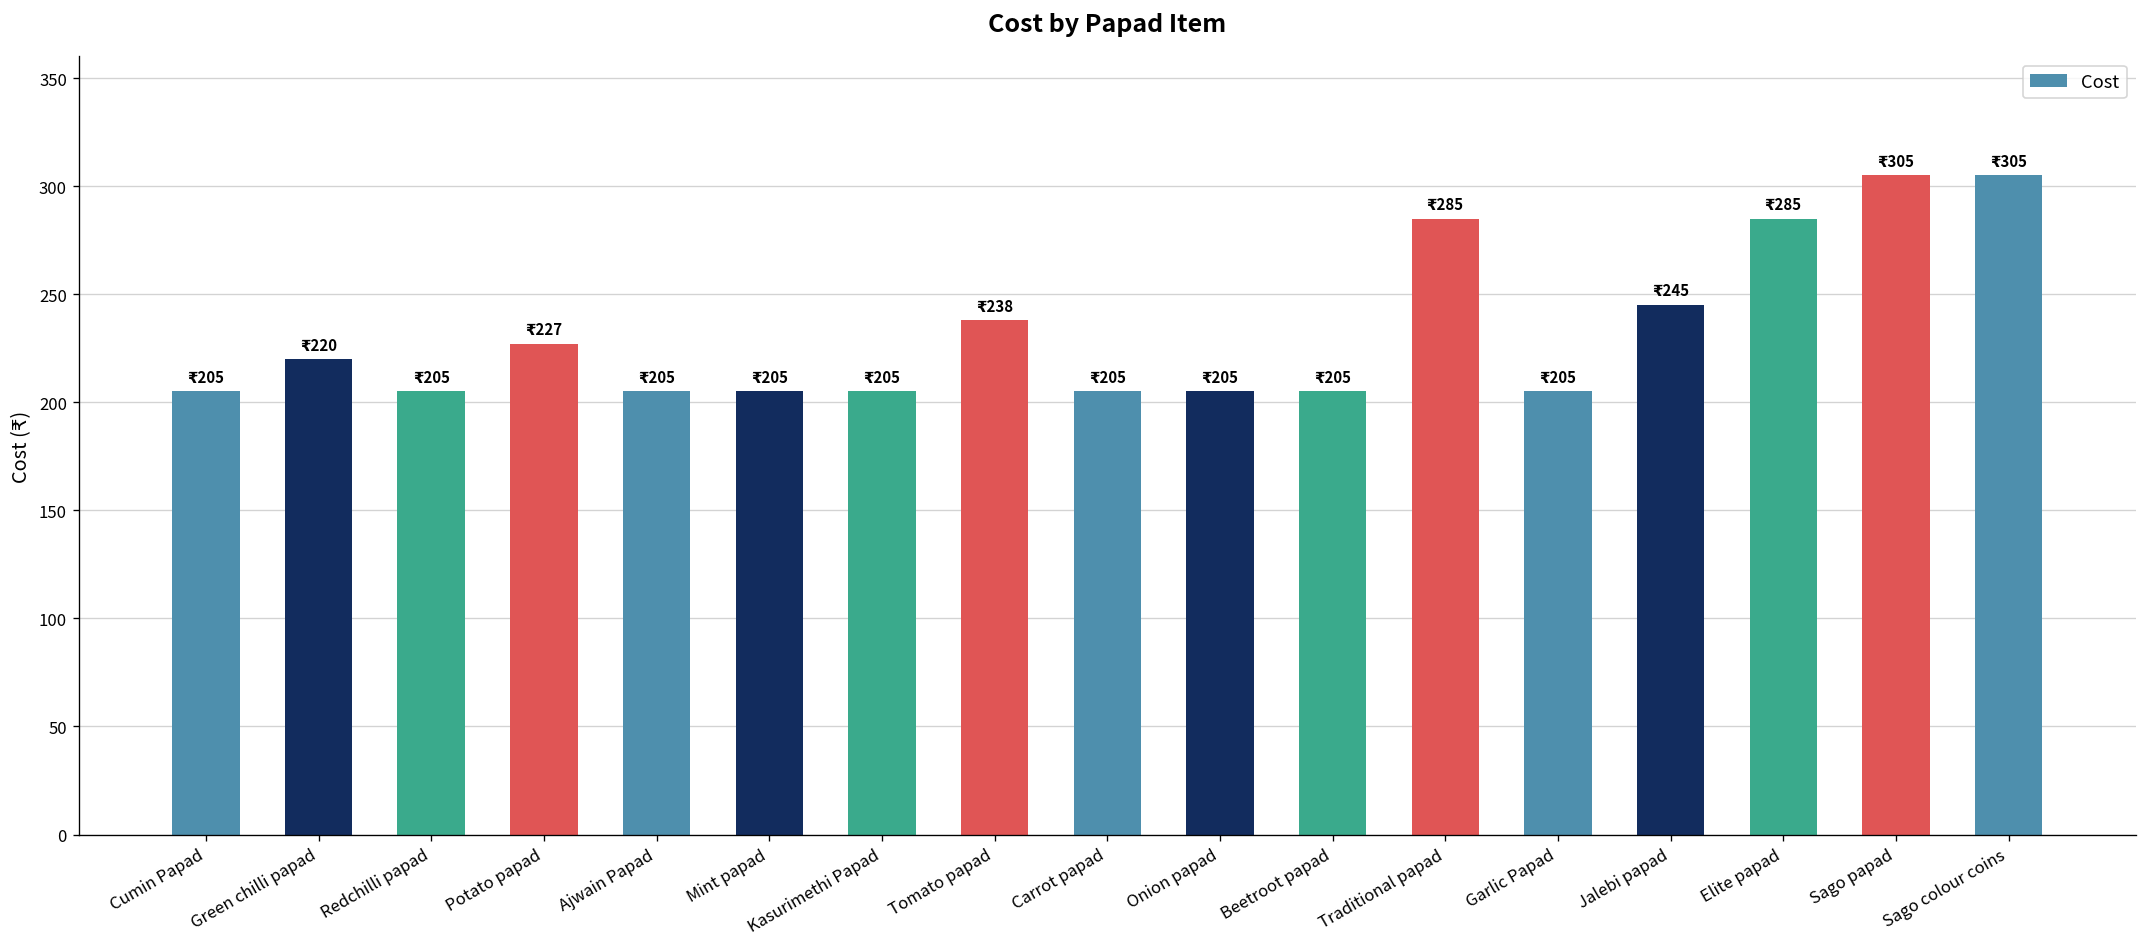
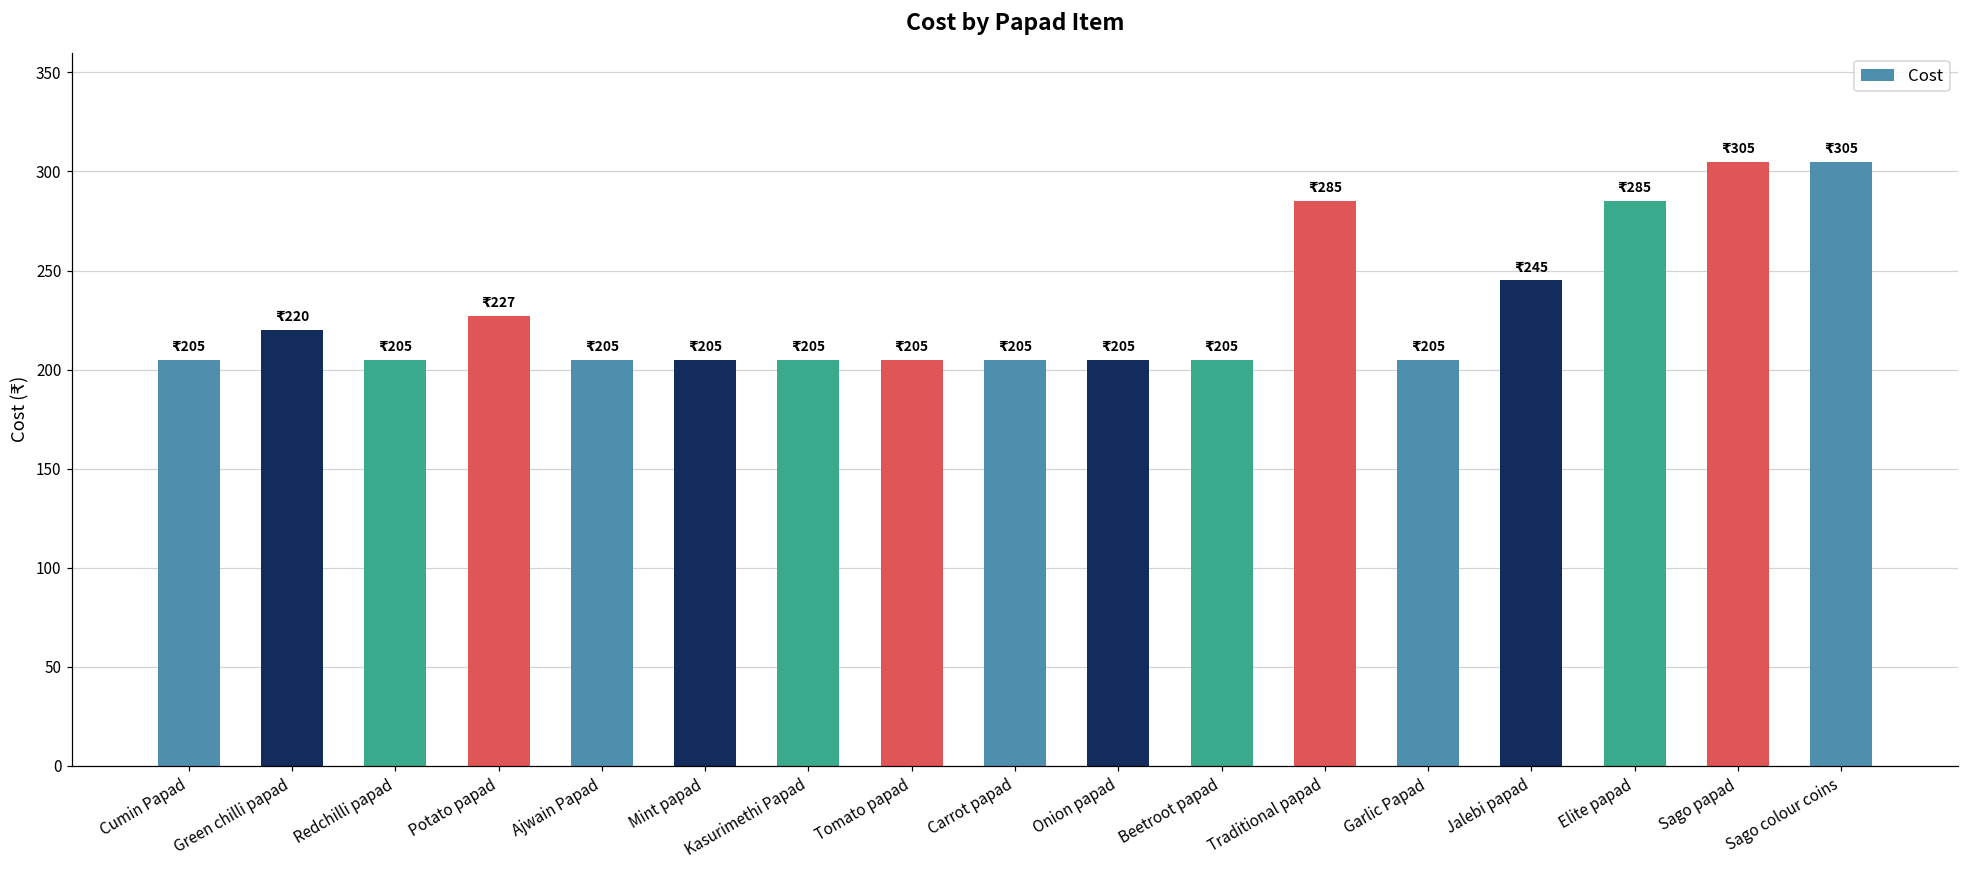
Tomato papad: 238 -> 205
